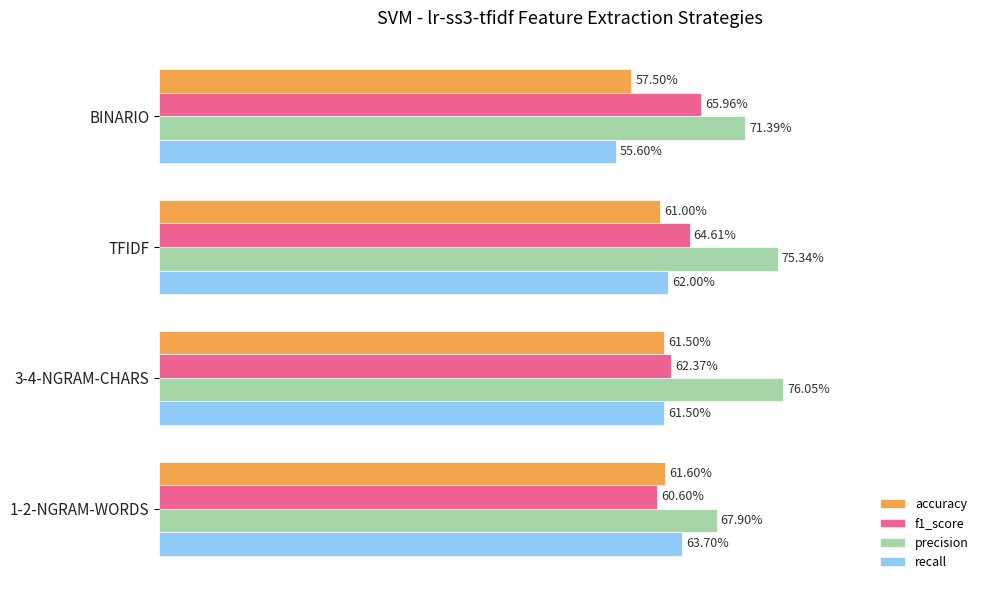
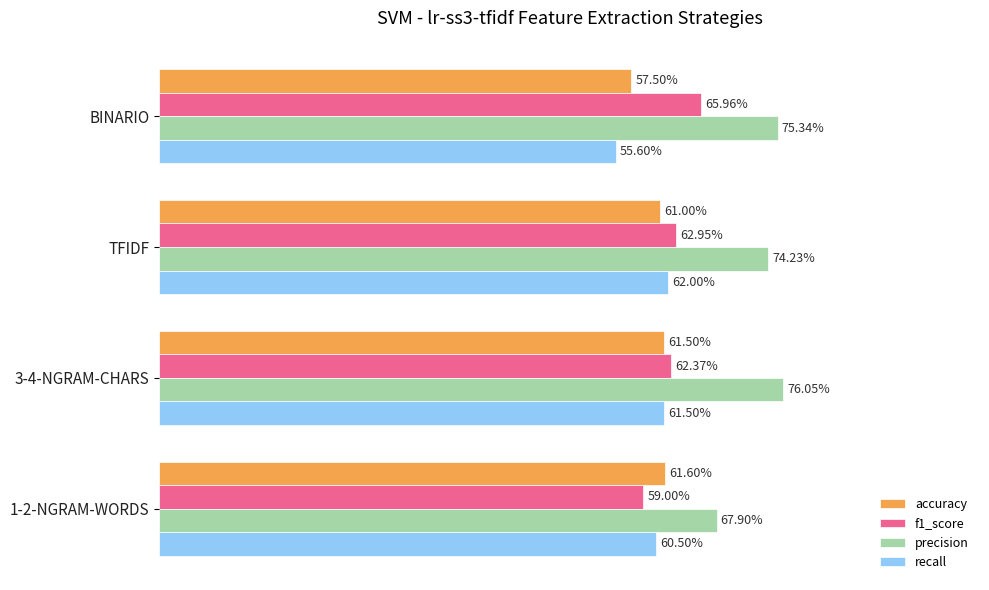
precision, BINARIO: 71.39% -> 75.34%
f1_score, TFIDF: 64.61% -> 62.95%
precision, TFIDF: 75.34% -> 74.23%
f1_score, 1-2-NGRAM-WORDS: 60.60% -> 59.00%
recall, 1-2-NGRAM-WORDS: 63.70% -> 60.50%
